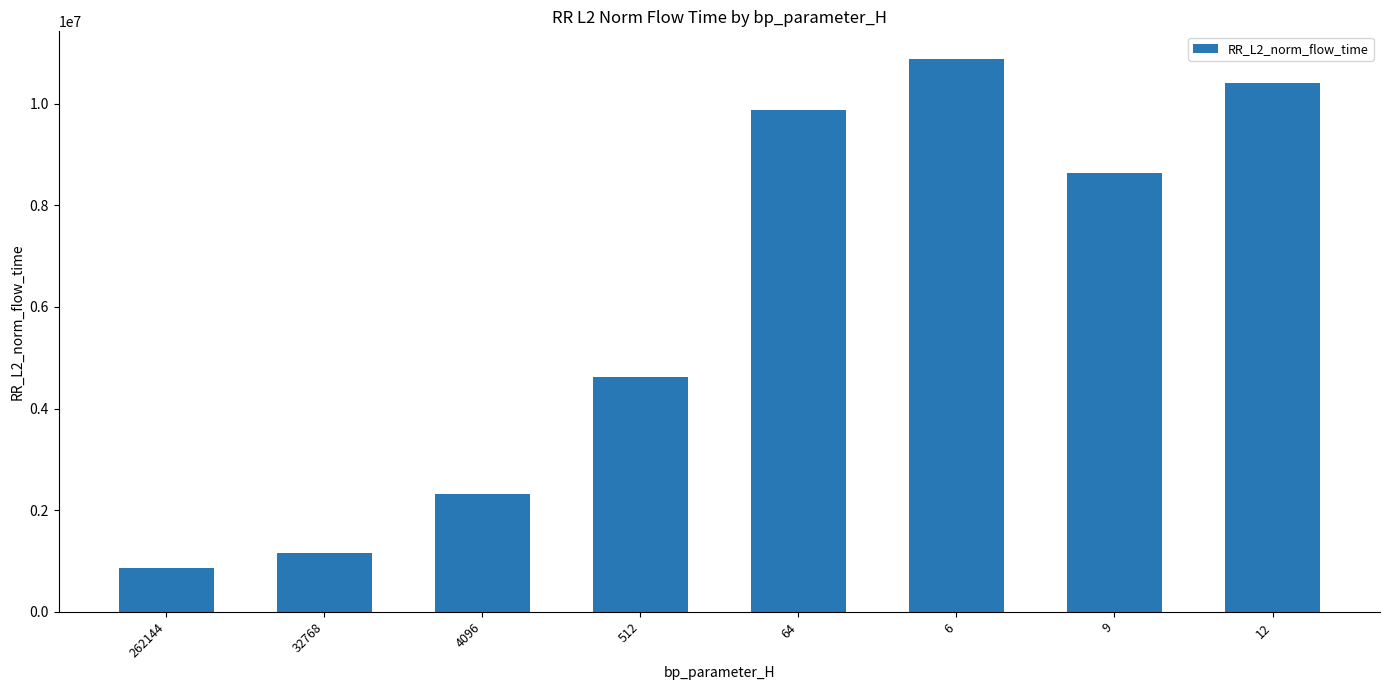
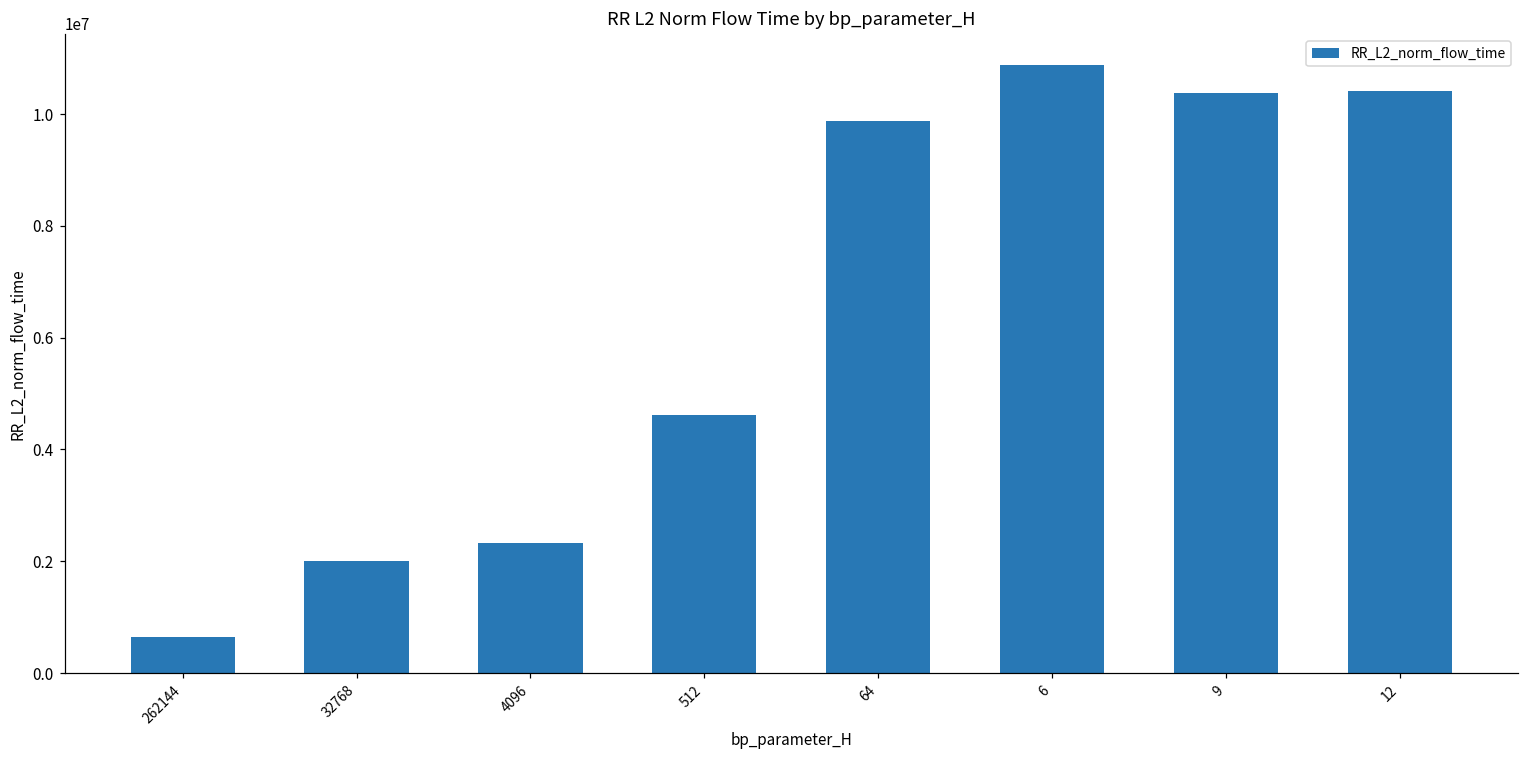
262144: 900000 -> 600000
32768: 1200000 -> 2000000
9: 8600000 -> 10400000
